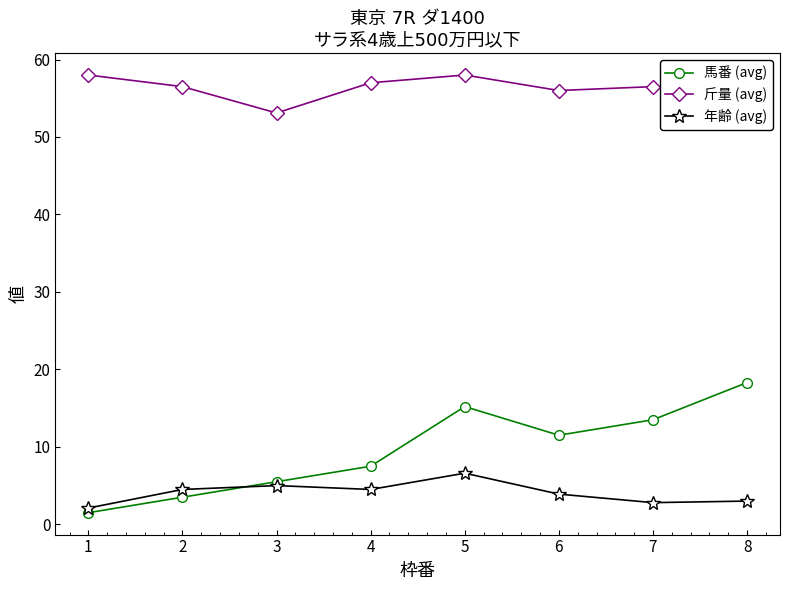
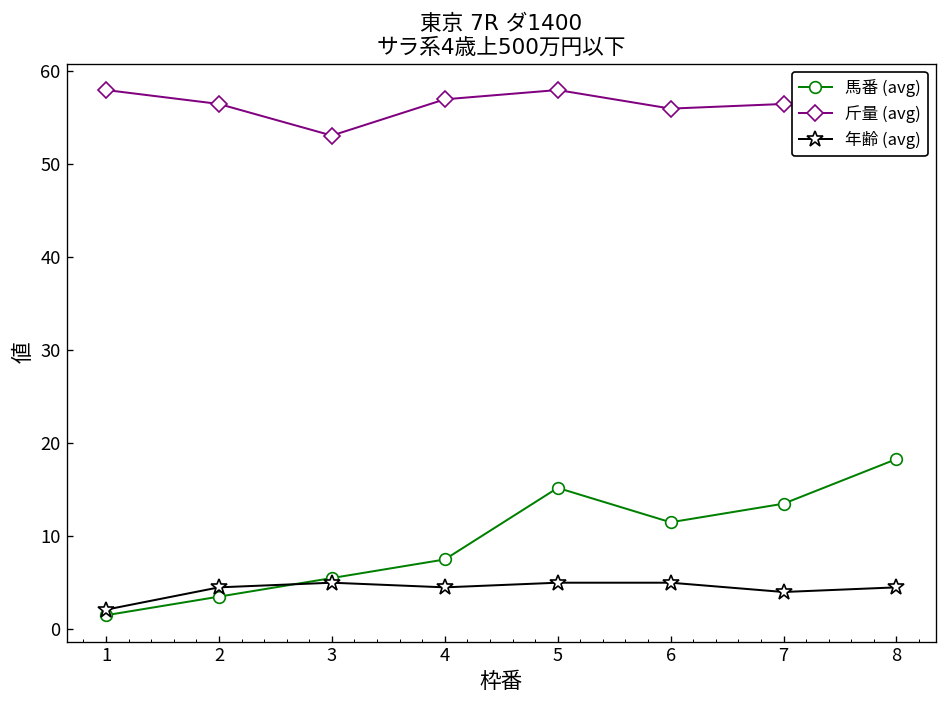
年齢 (avg), 5: 7 -> 5
年齢 (avg), 6: 4 -> 5
年齢 (avg), 7: 3 -> 4
年齢 (avg), 8: 3 -> 5
